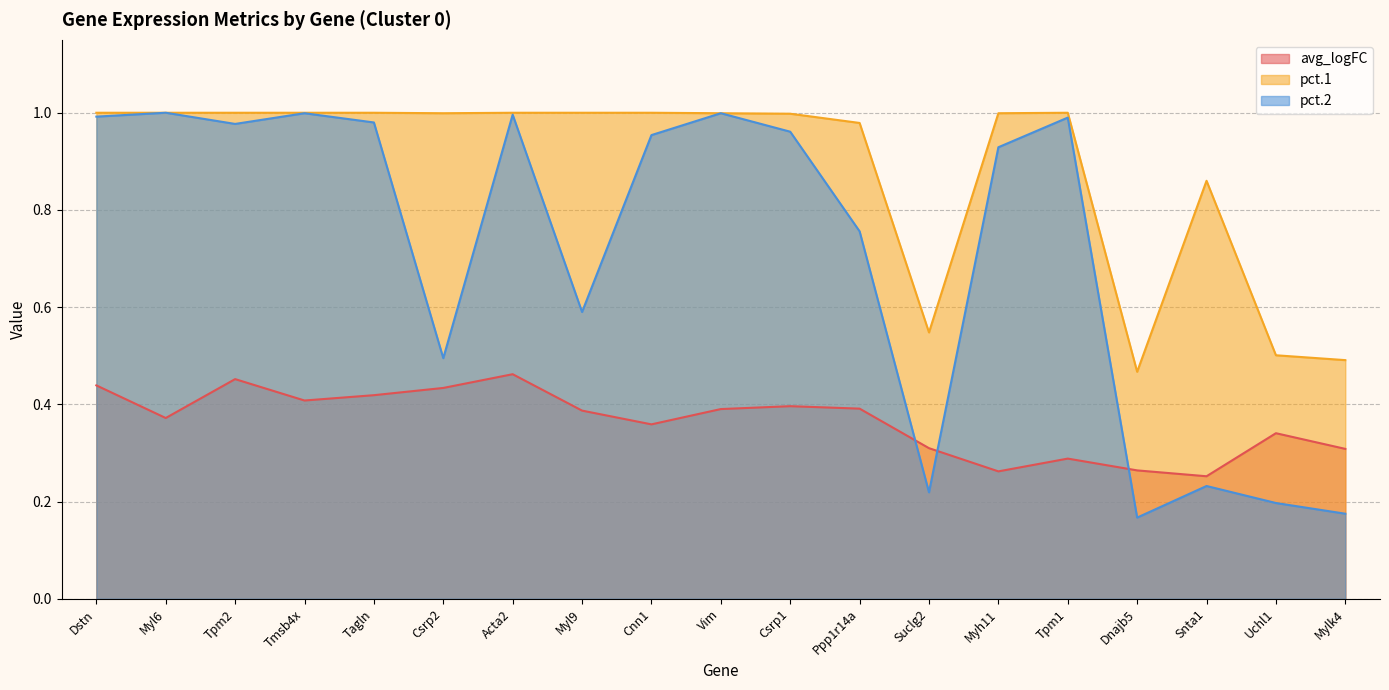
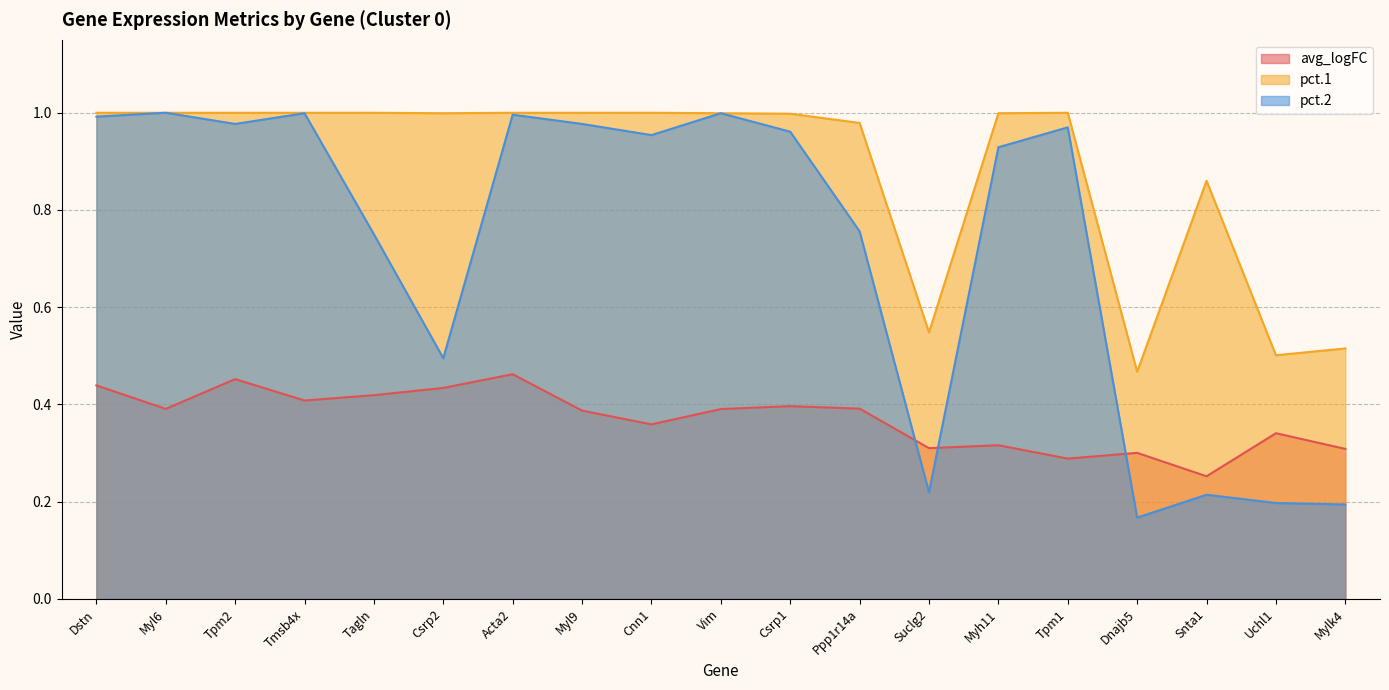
avg_logFC, Myl6: 0.37 -> 0.39
pct.2, Tagln: 0.98 -> 0.75
pct.2, Myl9: 0.59 -> 0.98
avg_logFC, Myh11: 0.26 -> 0.32
pct.2, Tpm1: 0.99 -> 0.97
avg_logFC, Dnajb5: 0.26 -> 0.30
pct.2, Snta1: 0.23 -> 0.21
pct.1, Mylk4: 0.49 -> 0.52
pct.2, Mylk4: 0.18 -> 0.19
